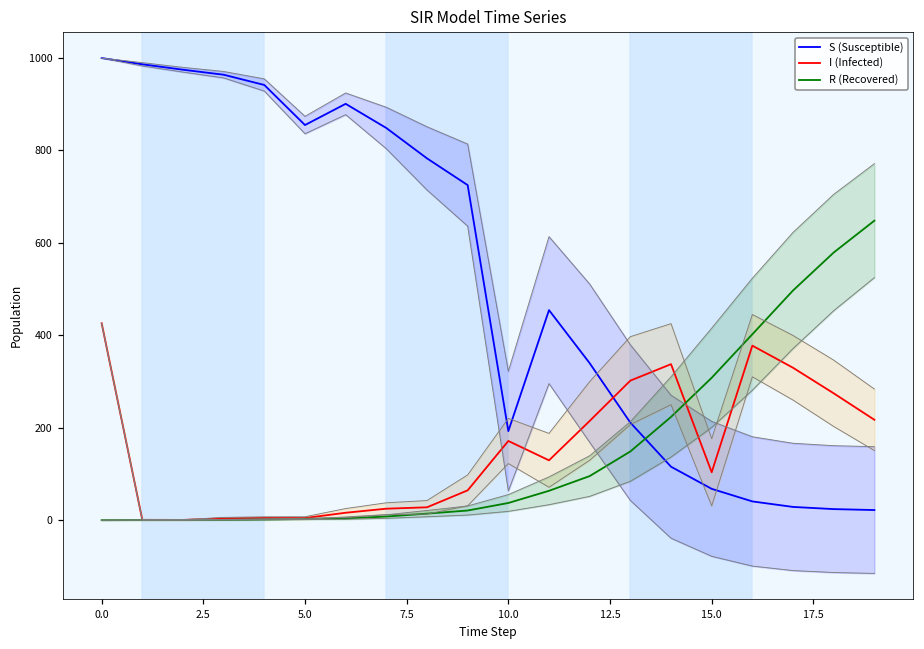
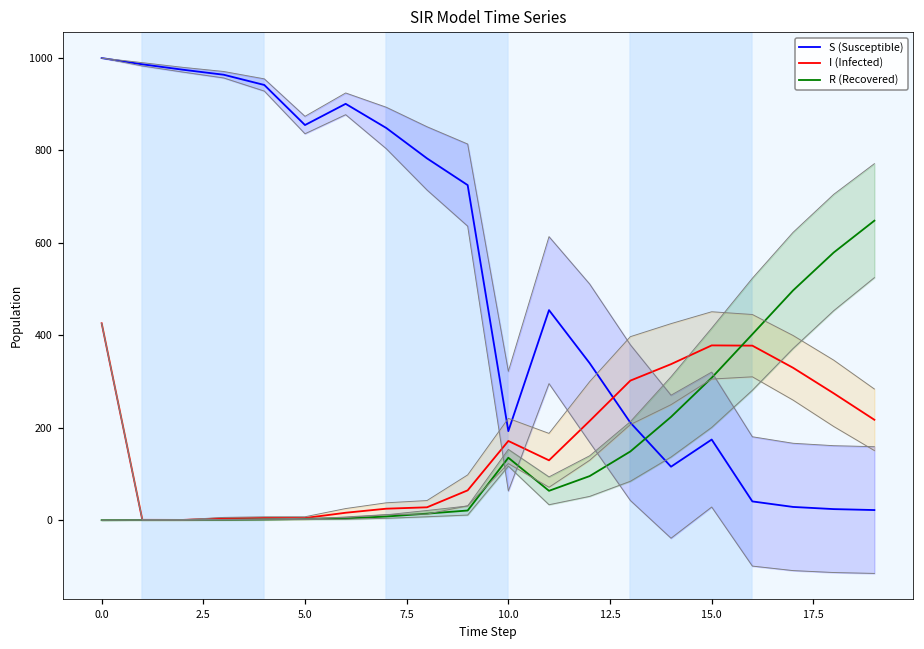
R (Recovered), 10.0: 40 -> 130
S (Susceptible), 15.0: 70 -> 170
I (Infected), 15.0: 100 -> 380
